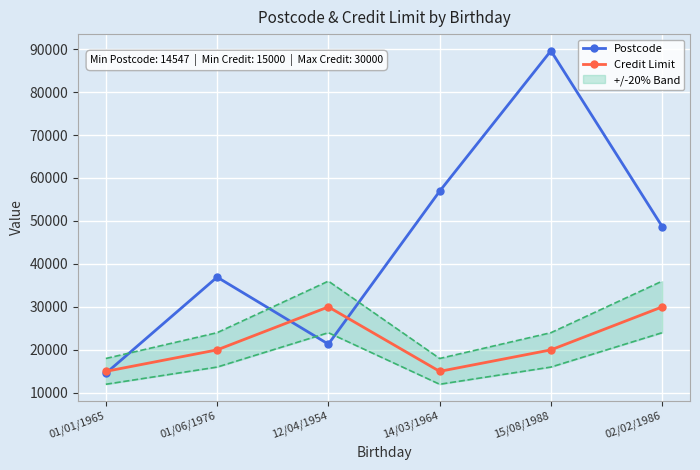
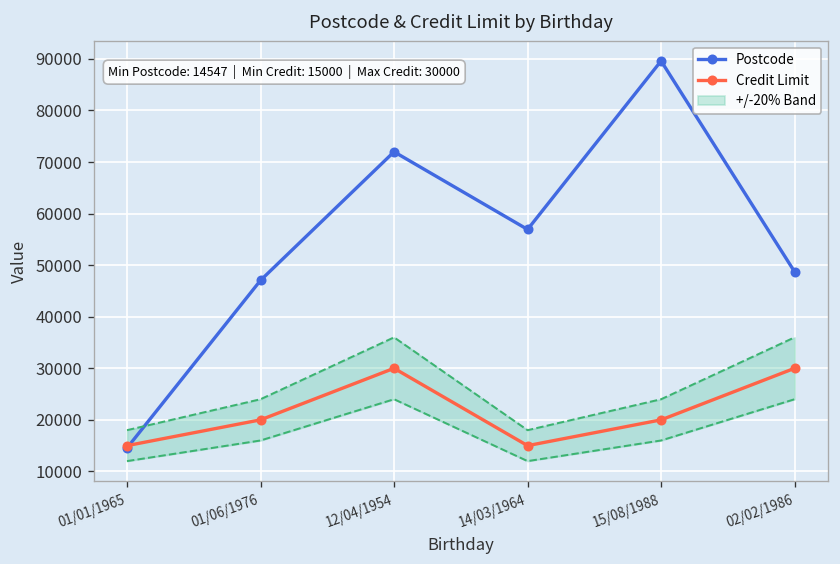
Postcode, 01/06/1976: 37000 -> 47000
Postcode, 12/04/1954: 21000 -> 72000
